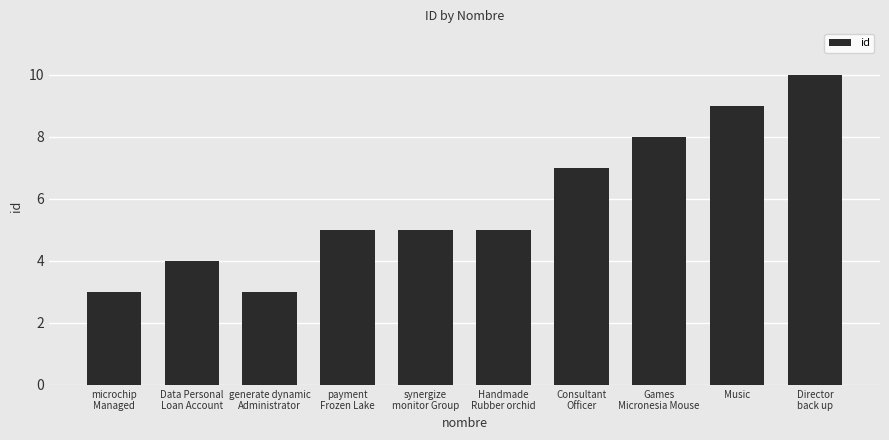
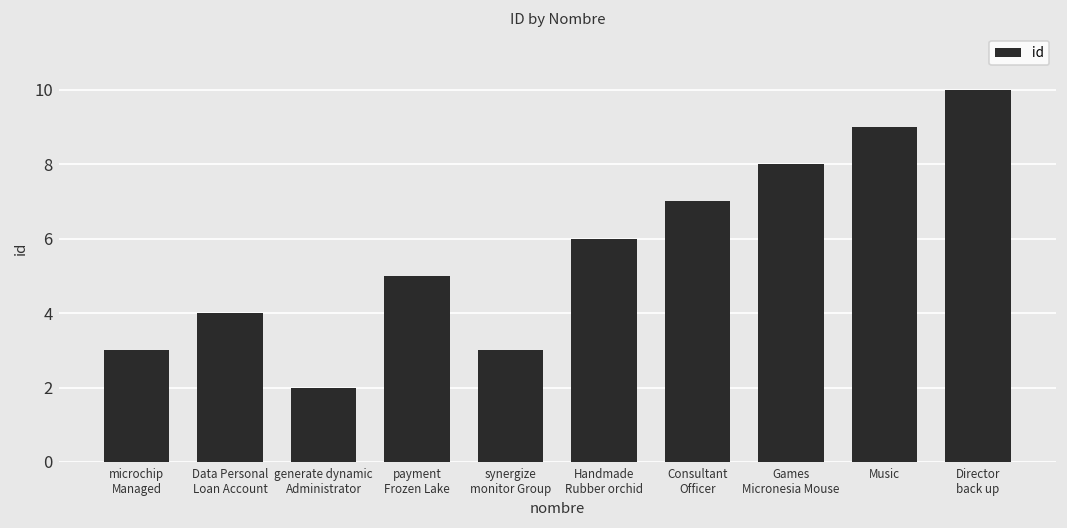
generate dynamic Administrator: 3 -> 2
synergize monitor Group: 5 -> 3
Handmade Rubber orchid: 5 -> 6
